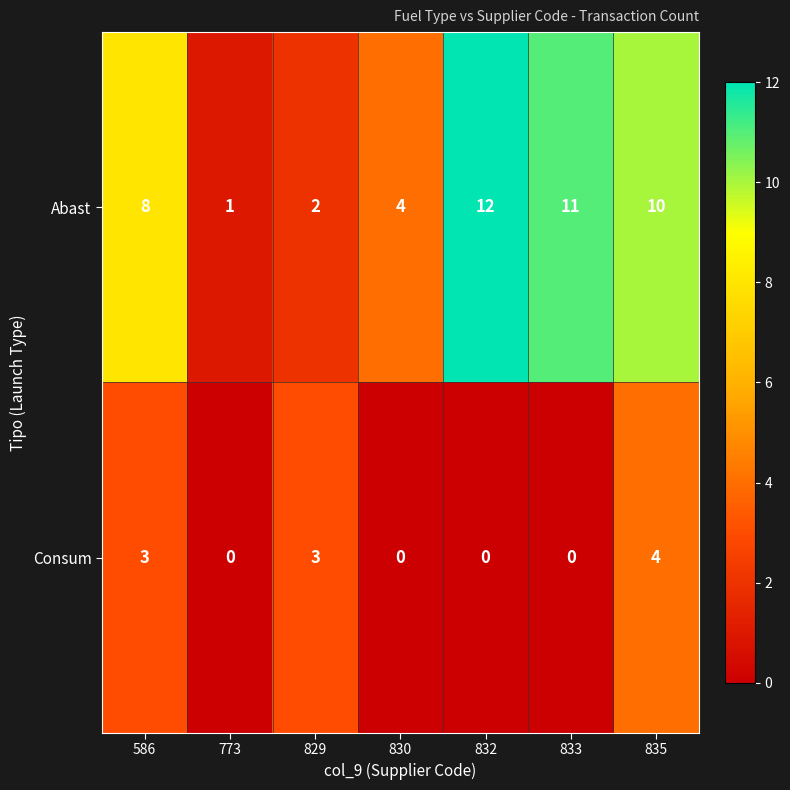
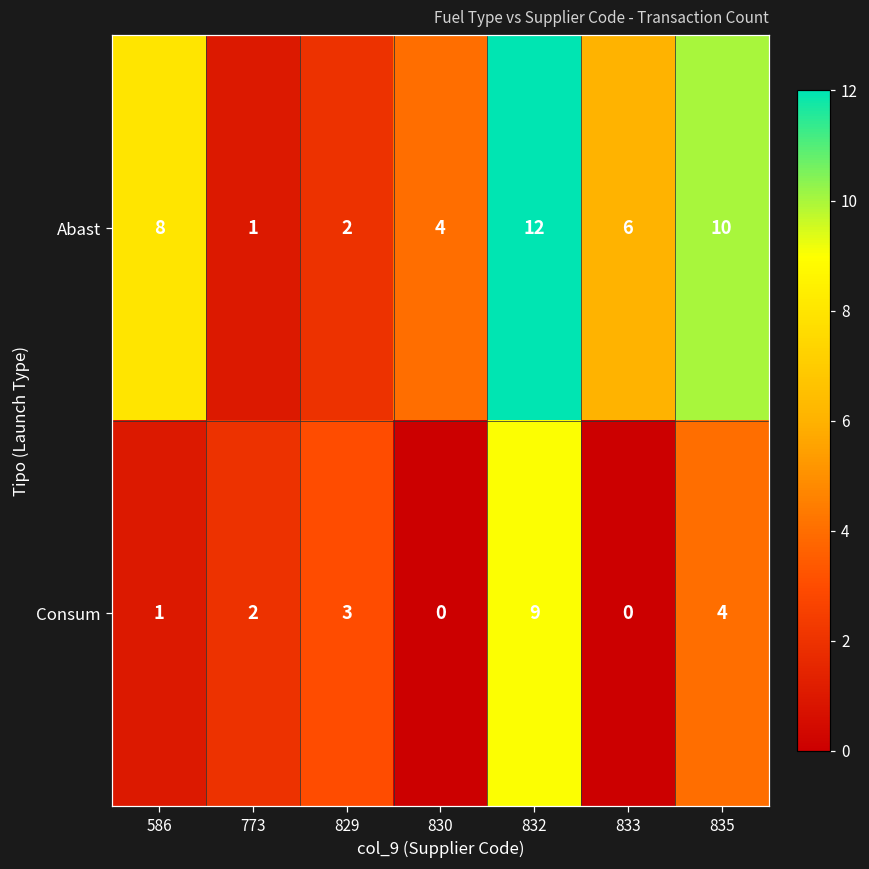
Abast, 833: 11 -> 6
Consum, 586: 3 -> 1
Consum, 773: 0 -> 2
Consum, 832: 0 -> 9
